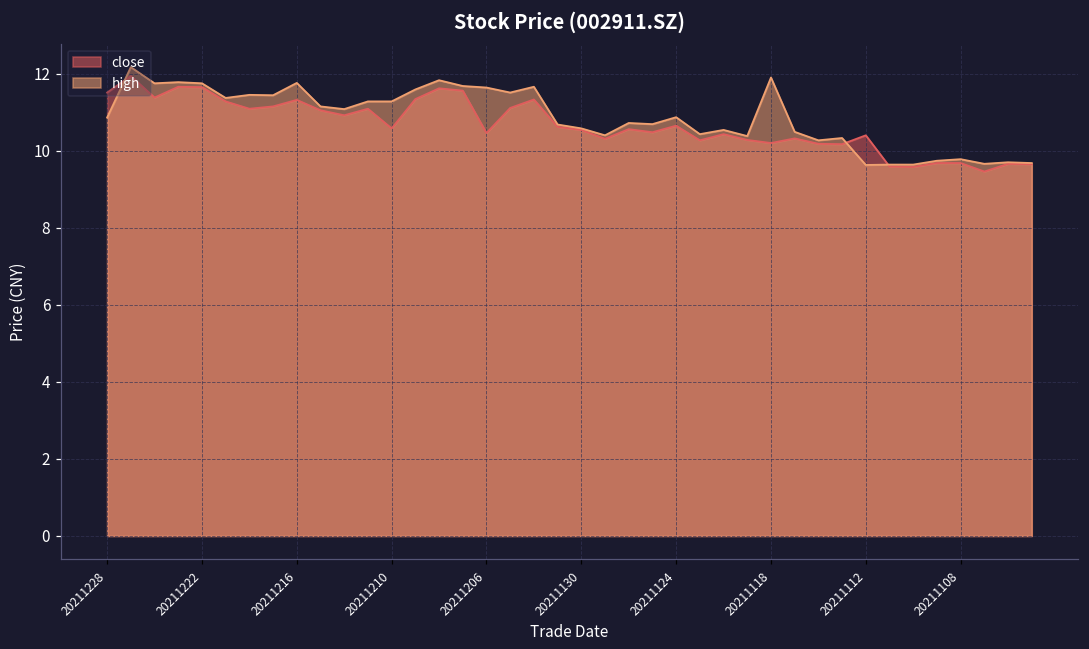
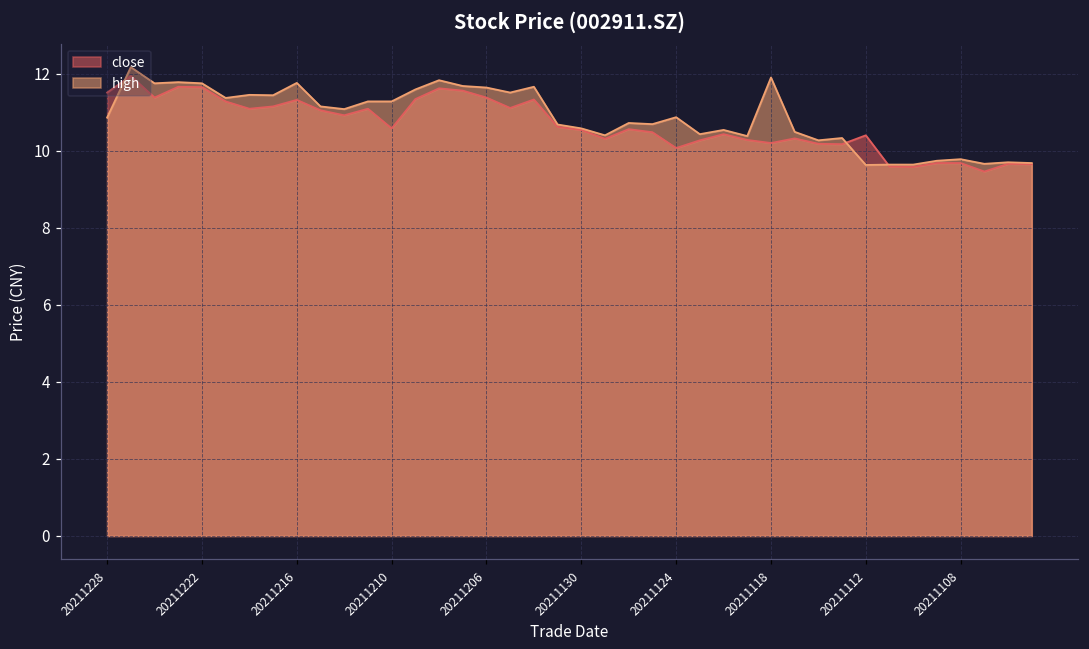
close, 20211206: 10.5 -> 11.4
close, 20211124: 10.7 -> 10.1
